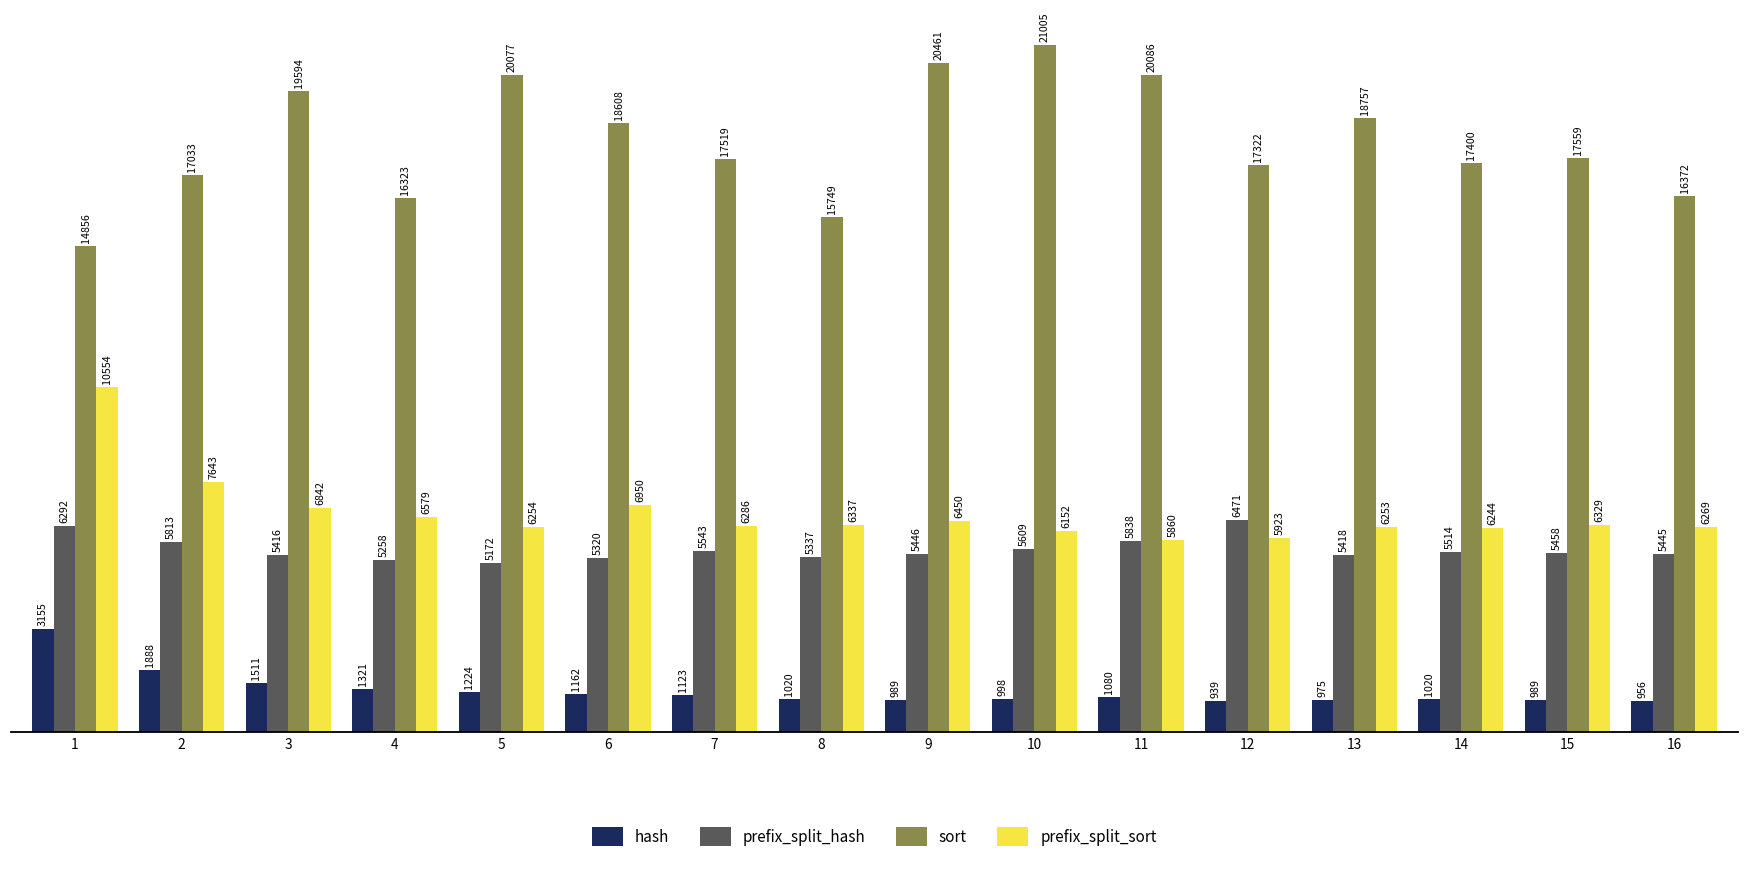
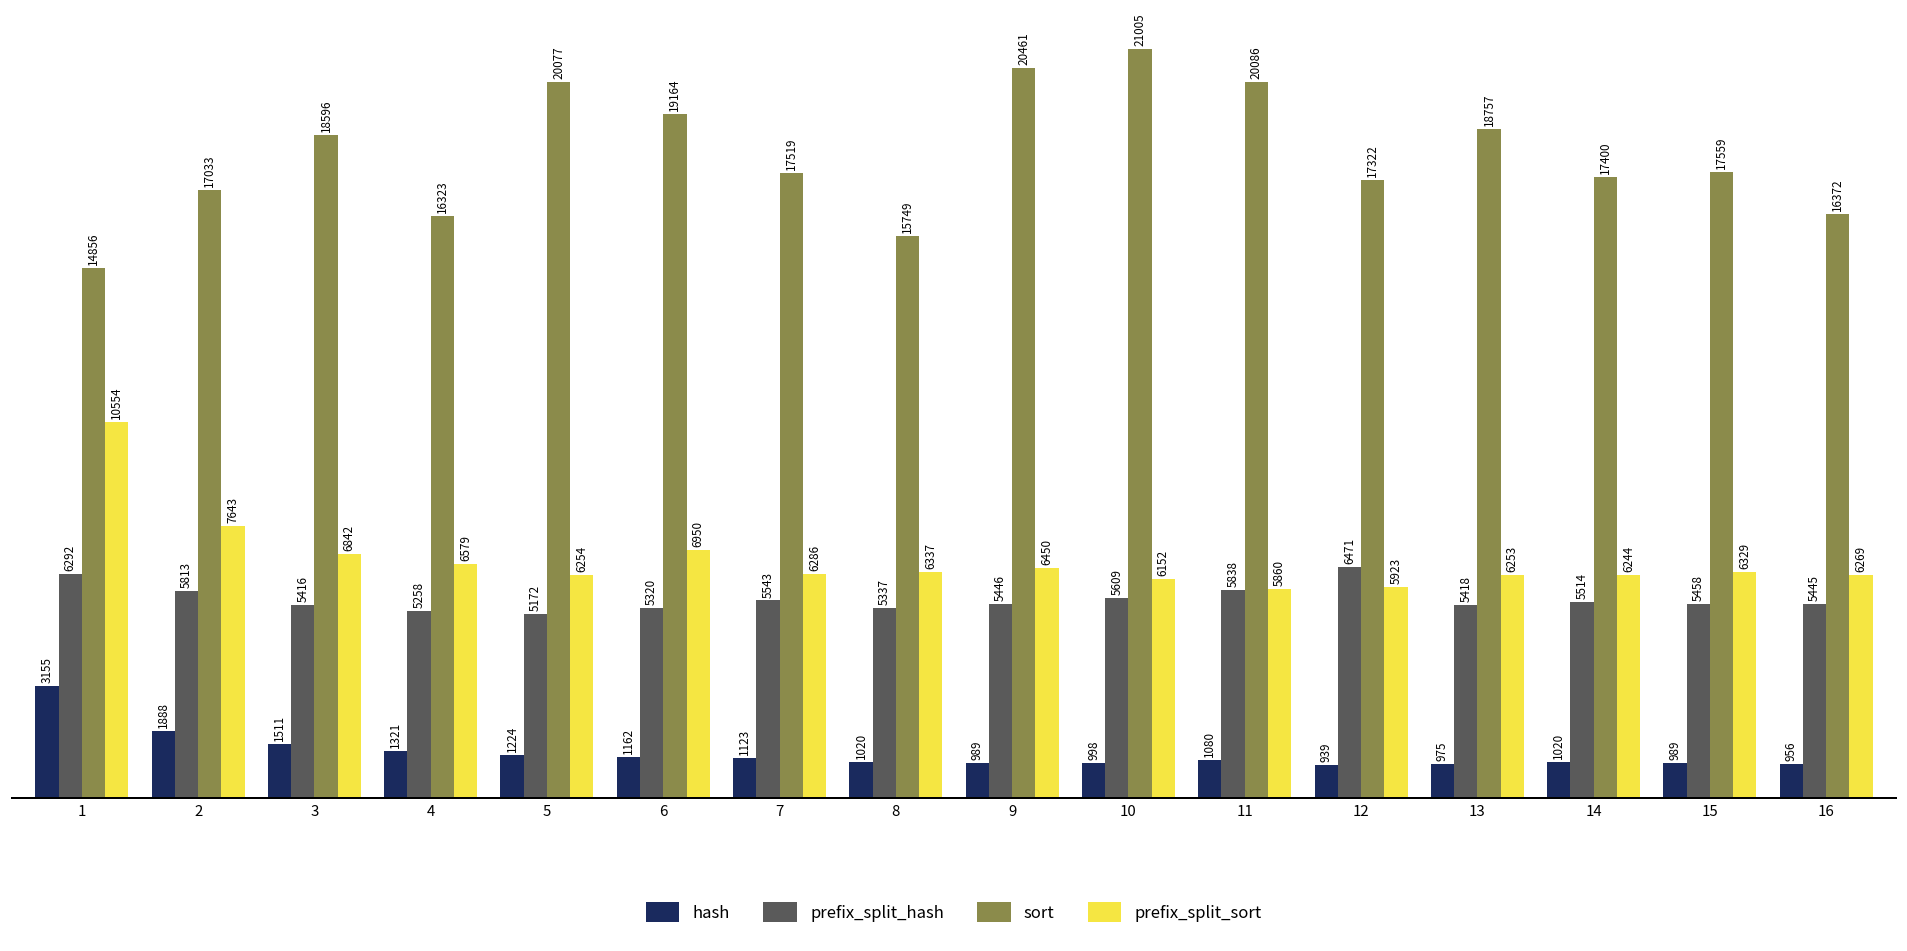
sort, 3: 19594 -> 18596
sort, 6: 18608 -> 19164
